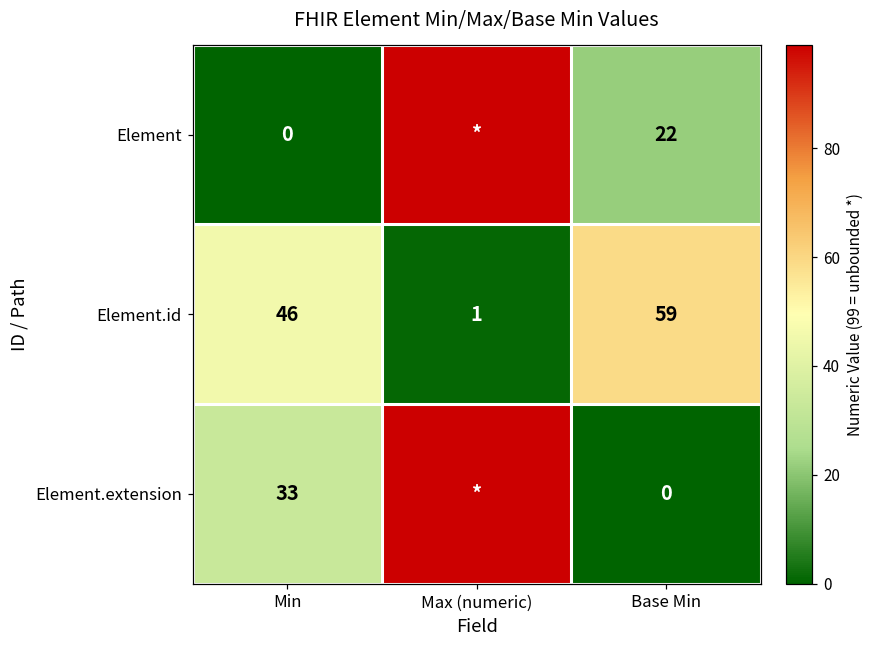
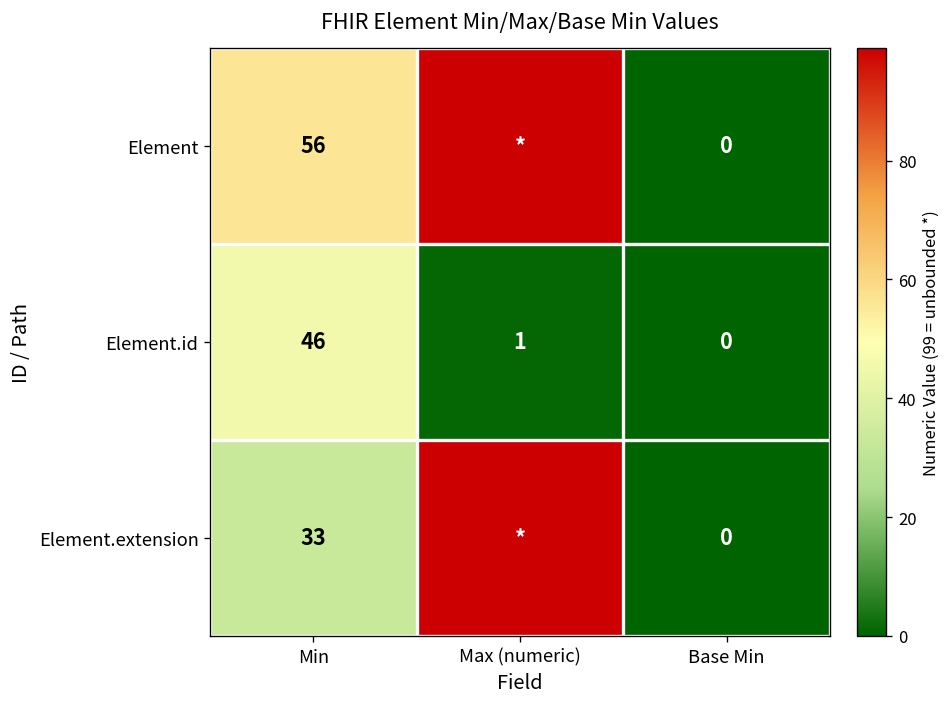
Element, Min: 0 -> 56
Element, Base Min: 22 -> 0
Element.id, Base Min: 59 -> 0
